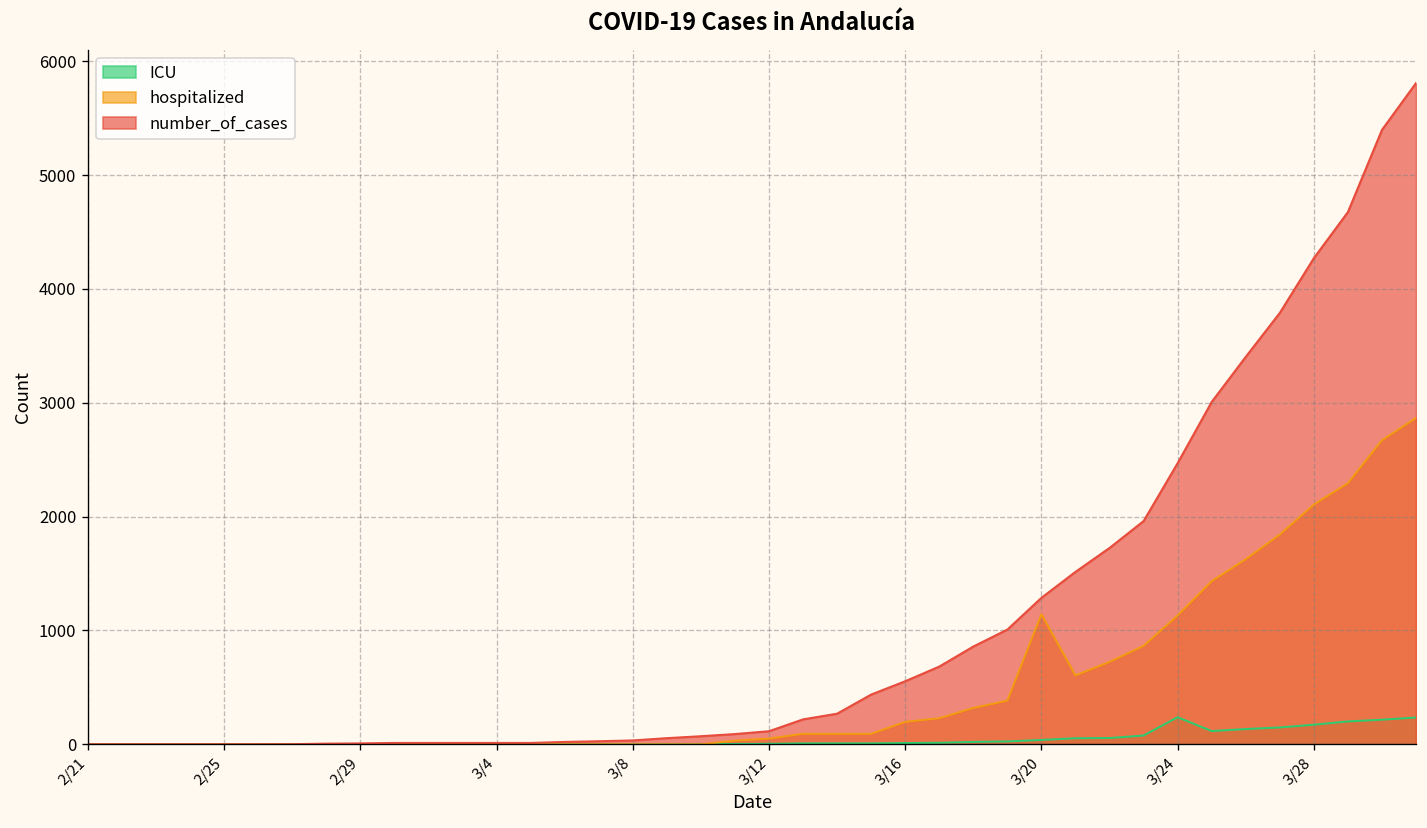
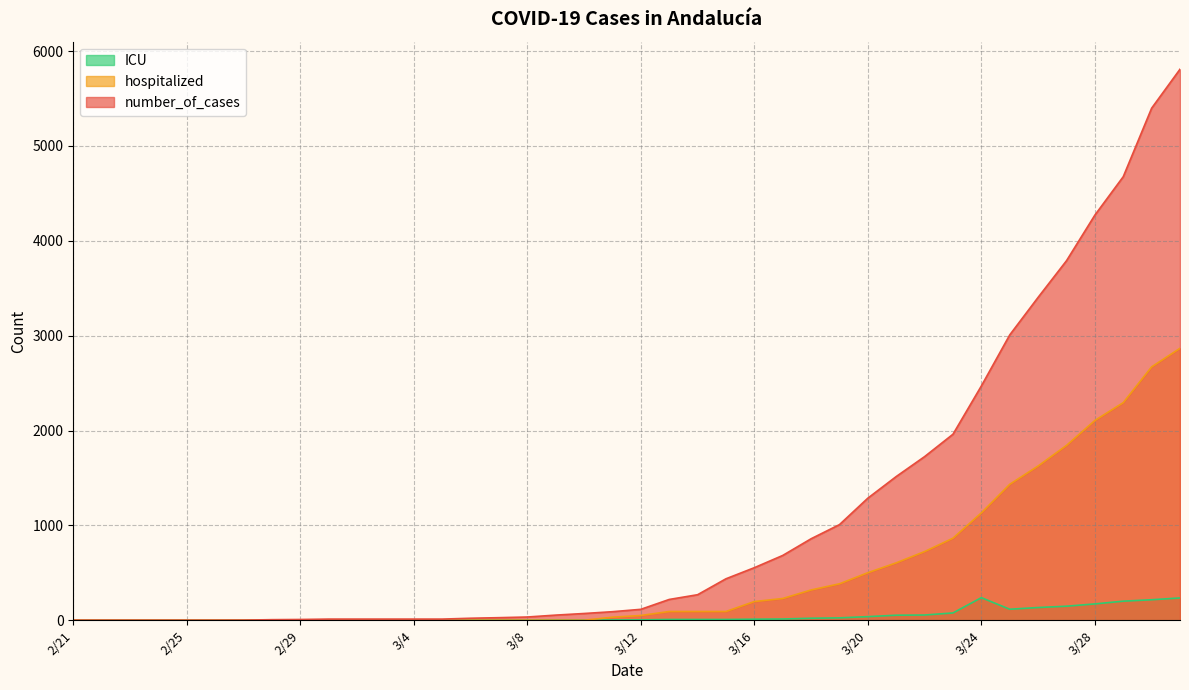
hospitalized, 3/20: 1100 -> 500
